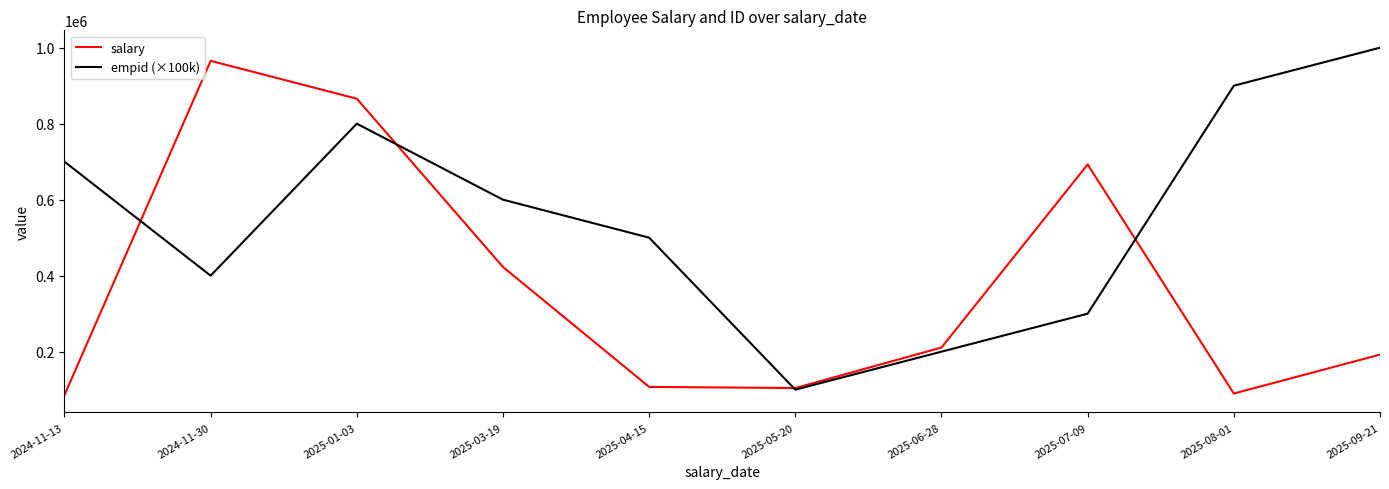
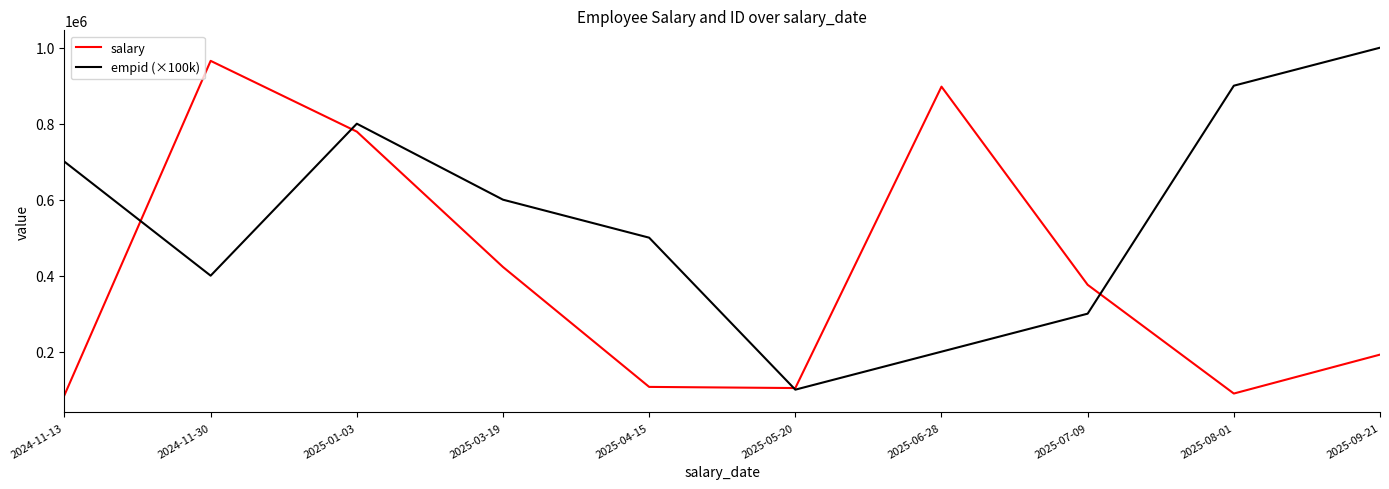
salary, 2025-01-03: 870000 -> 780000
salary, 2025-06-28: 210000 -> 900000
salary, 2025-07-09: 690000 -> 380000
